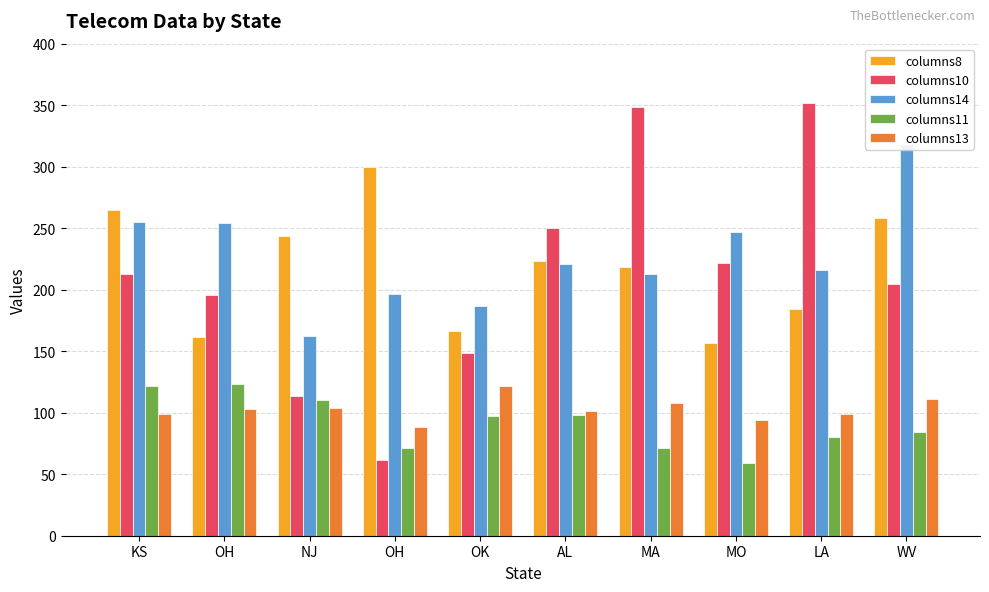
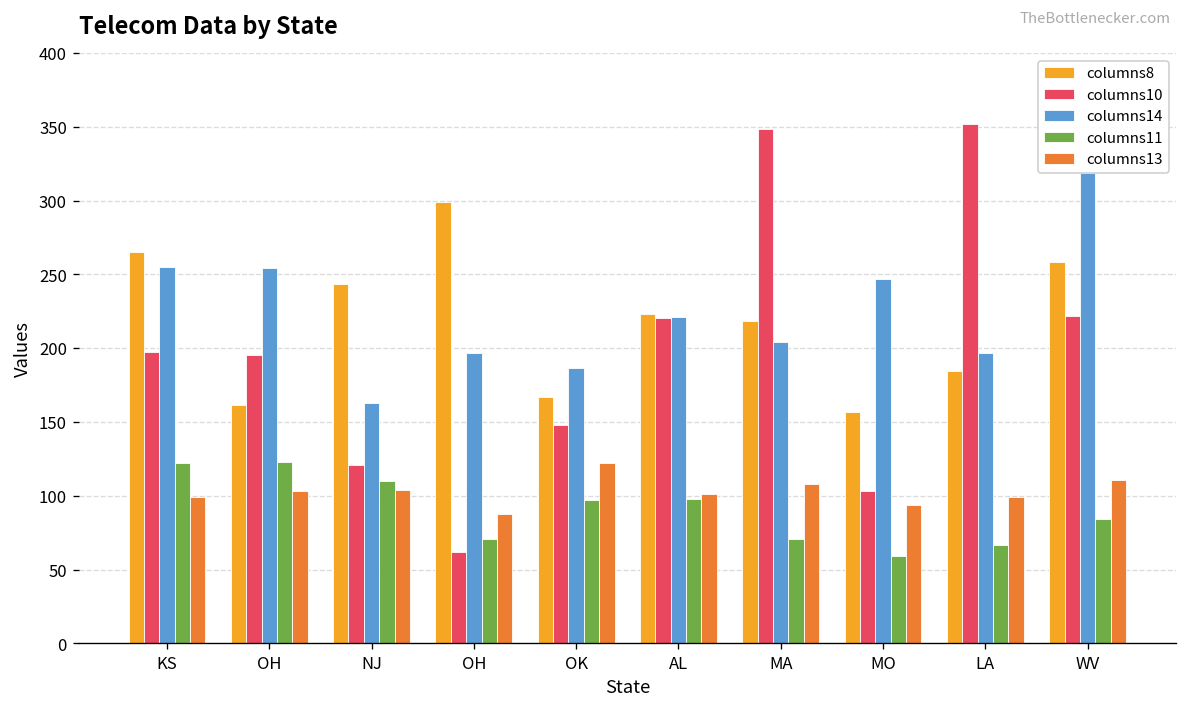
columns10, KS: 213 -> 197
columns10, NJ: 113 -> 121
columns10, AL: 250 -> 221
columns14, MA: 213 -> 204
columns10, MO: 222 -> 103
columns14, LA: 216 -> 197
columns11, LA: 80 -> 67
columns10, WV: 205 -> 222
